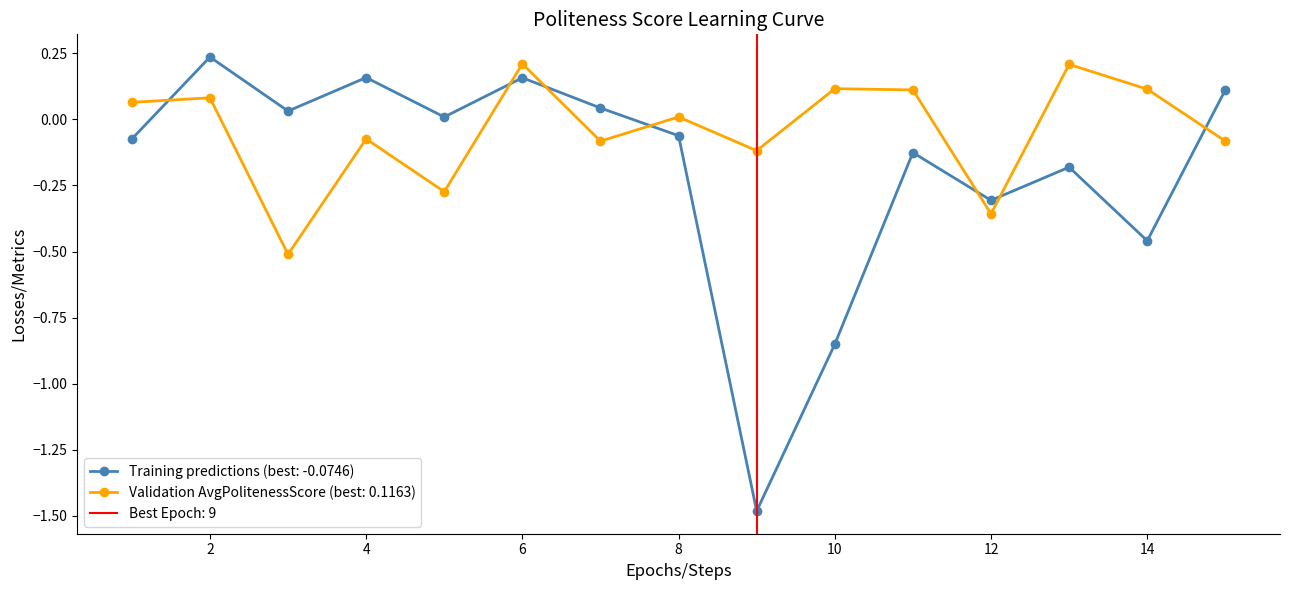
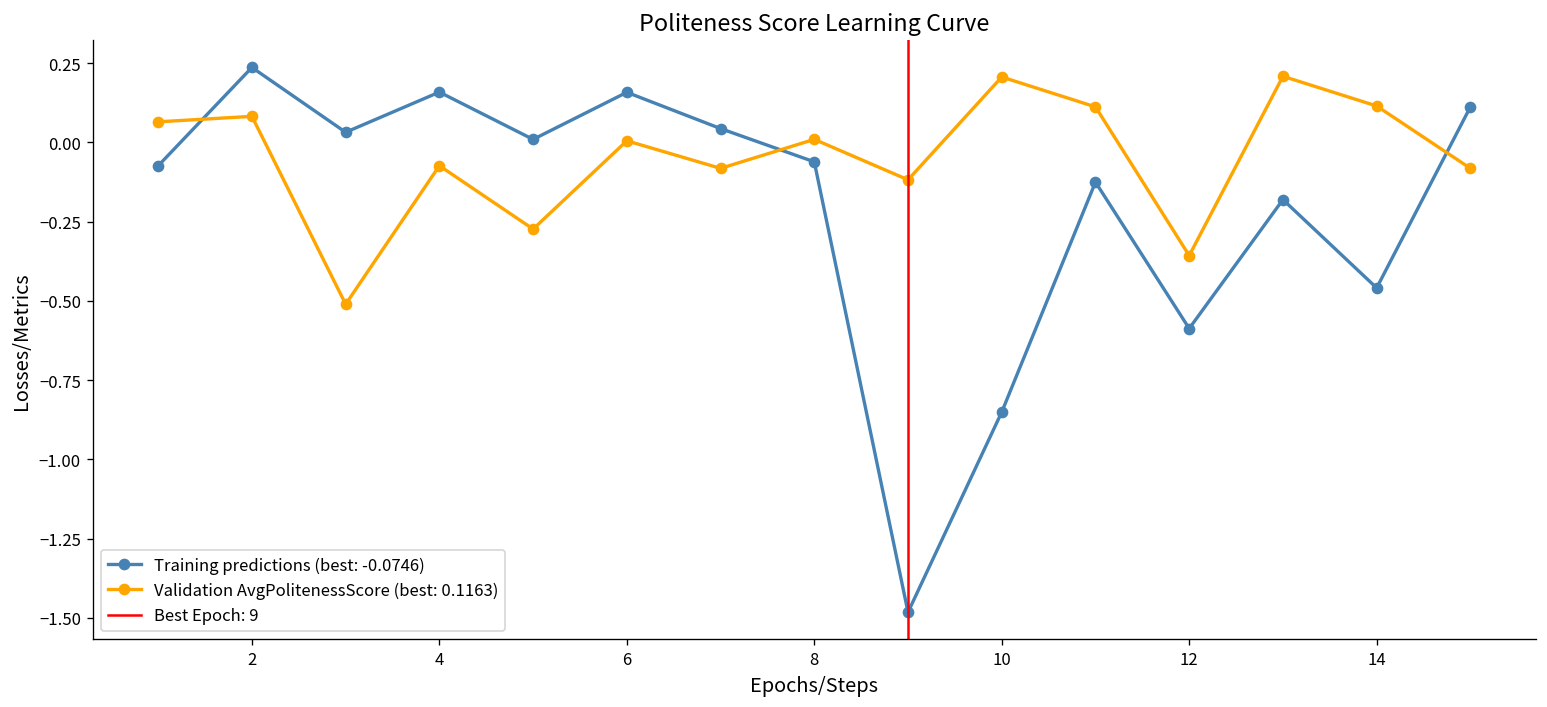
Validation AvgPolitenessScore (best: 0.1163), 6: 0.21 -> 0.00
Validation AvgPolitenessScore (best: 0.1163), 10: 0.12 -> 0.21
Training predictions (best: -0.0746), 12: -0.31 -> -0.59
